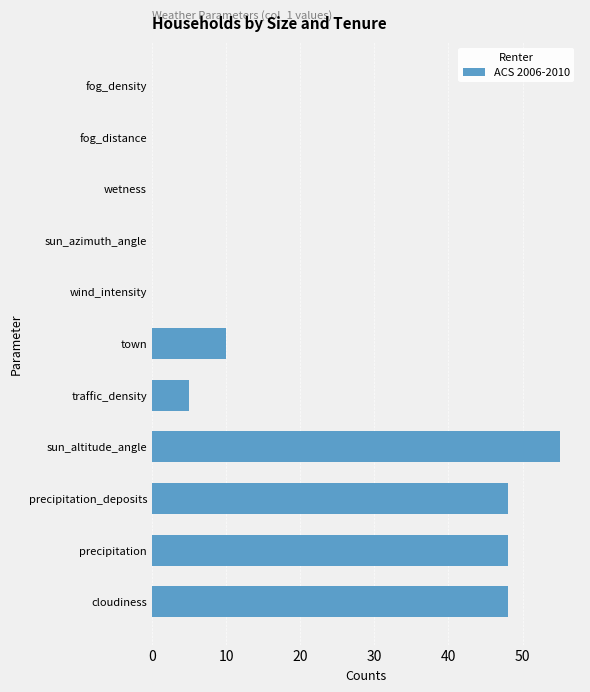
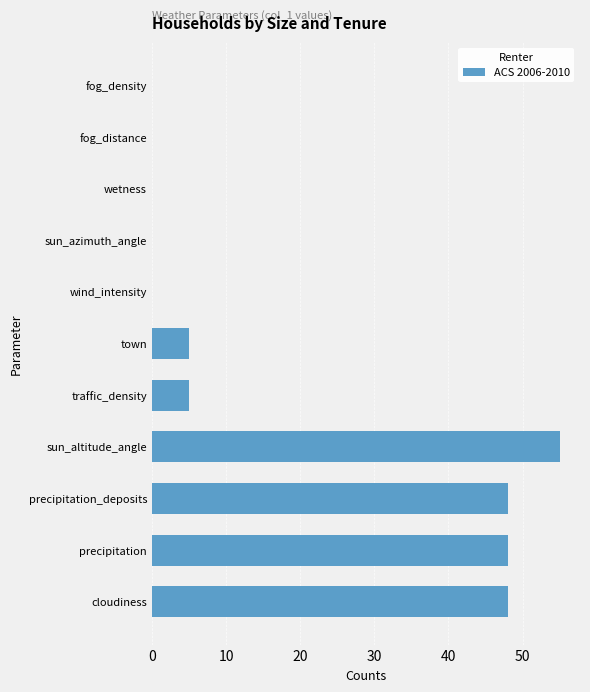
town: 10 -> 5
